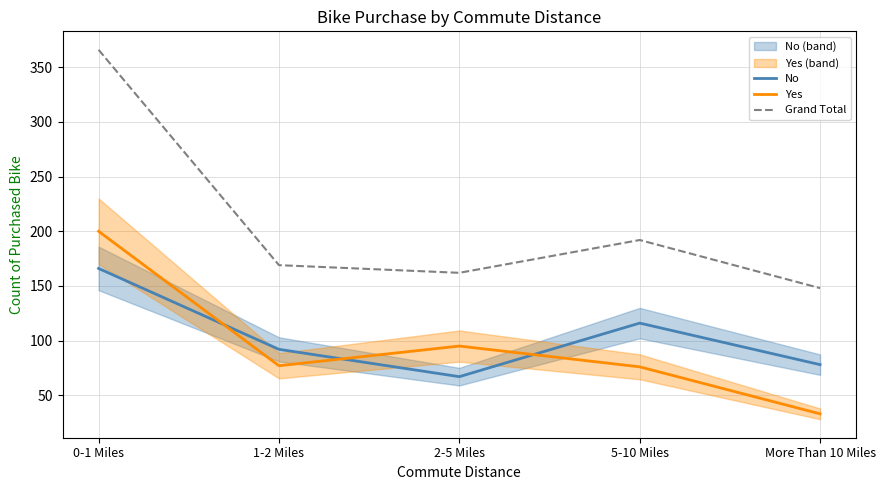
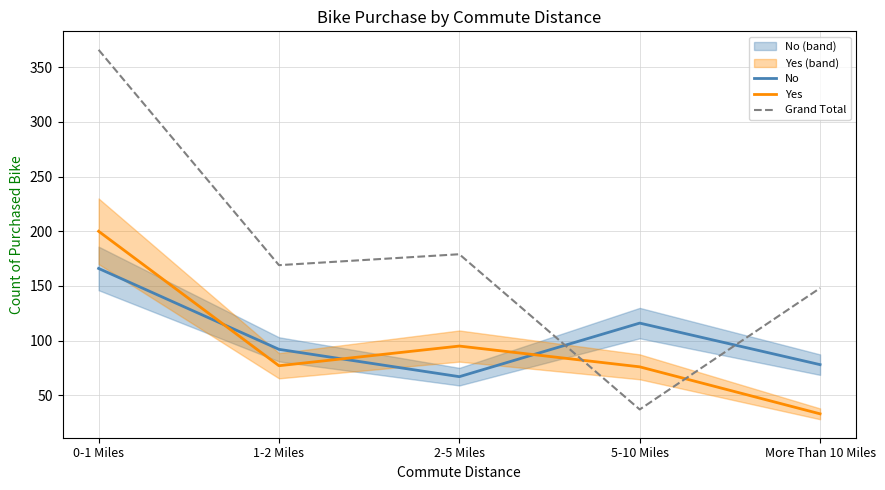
Grand Total, 2-5 Miles: 162 -> 179
Grand Total, 5-10 Miles: 192 -> 37
